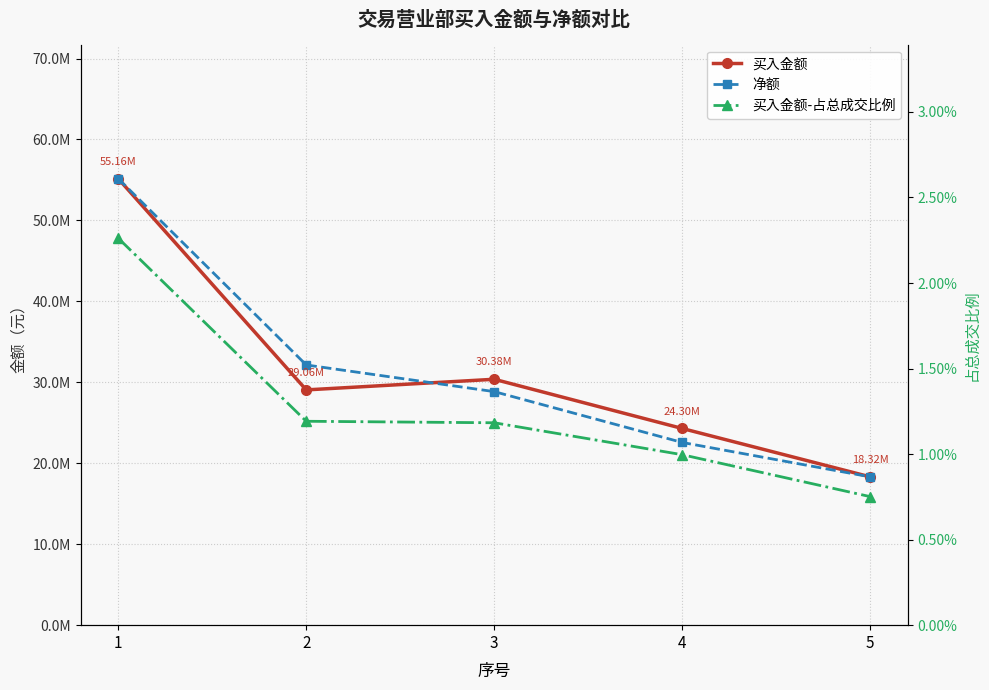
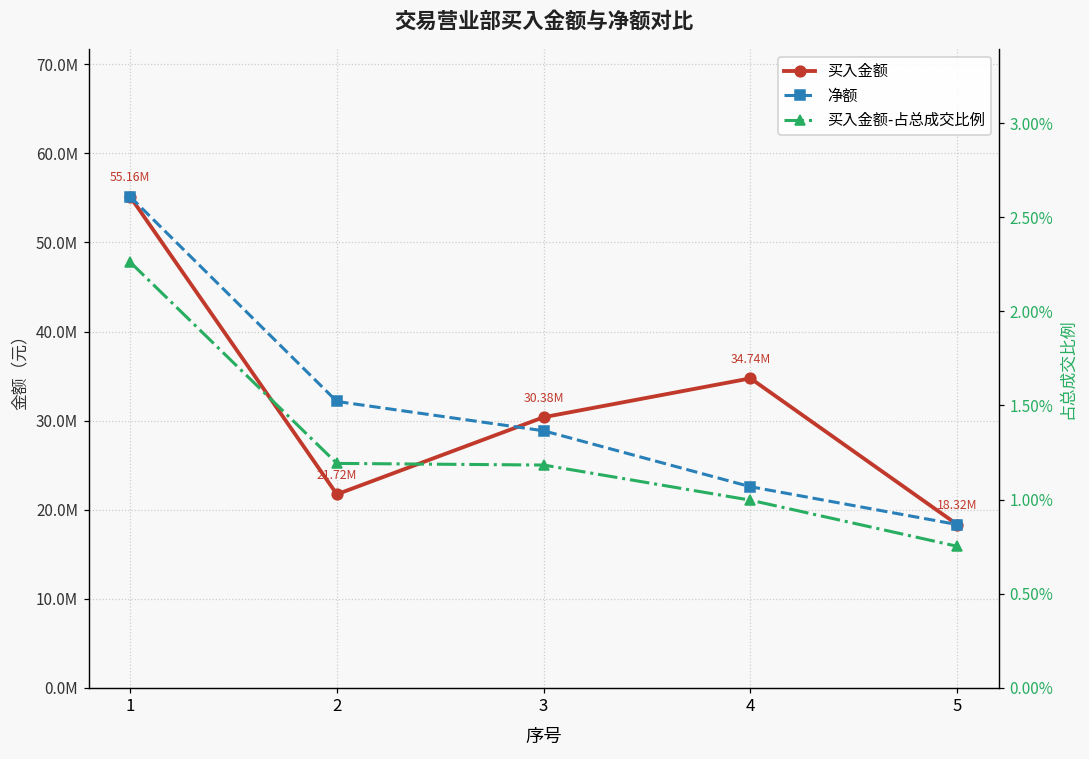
买入金额, 2: 29.06M -> 21.72M
买入金额, 4: 24.30M -> 34.74M
